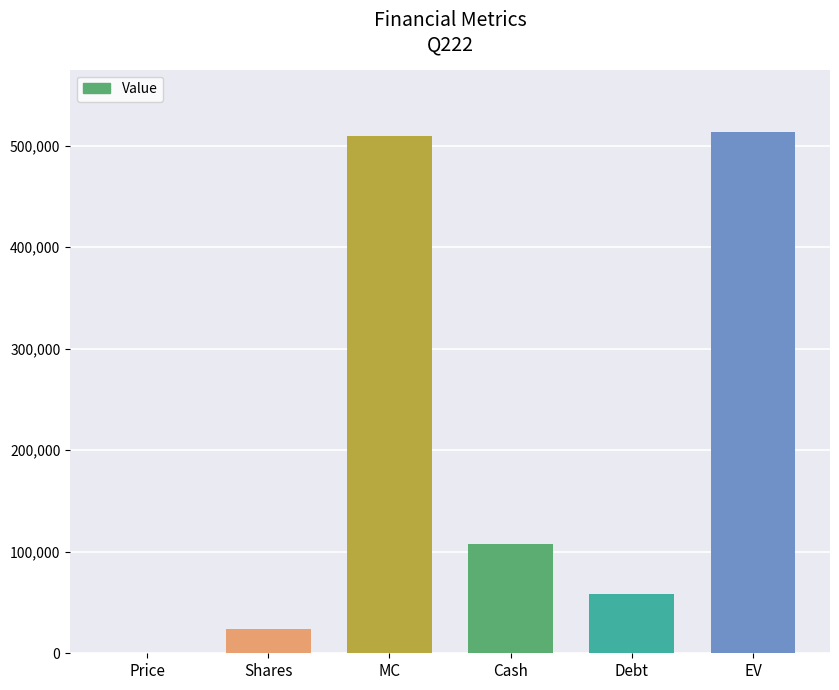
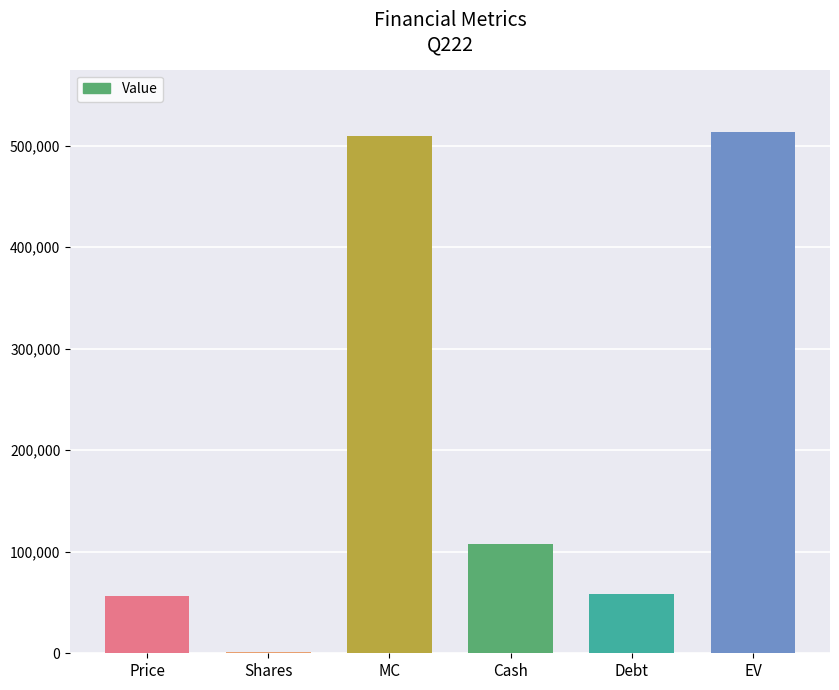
Price: 1,000 -> 57,000
Shares: 24,000 -> 1,000
